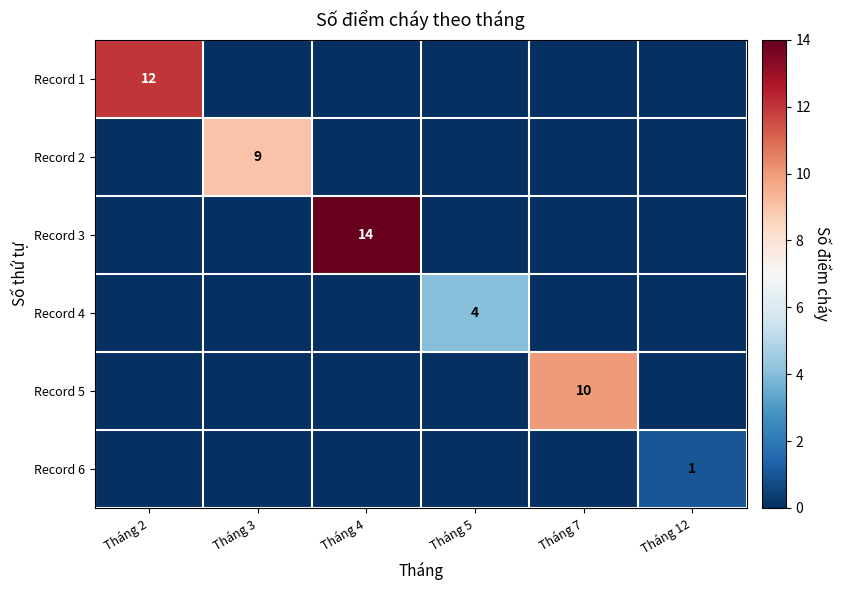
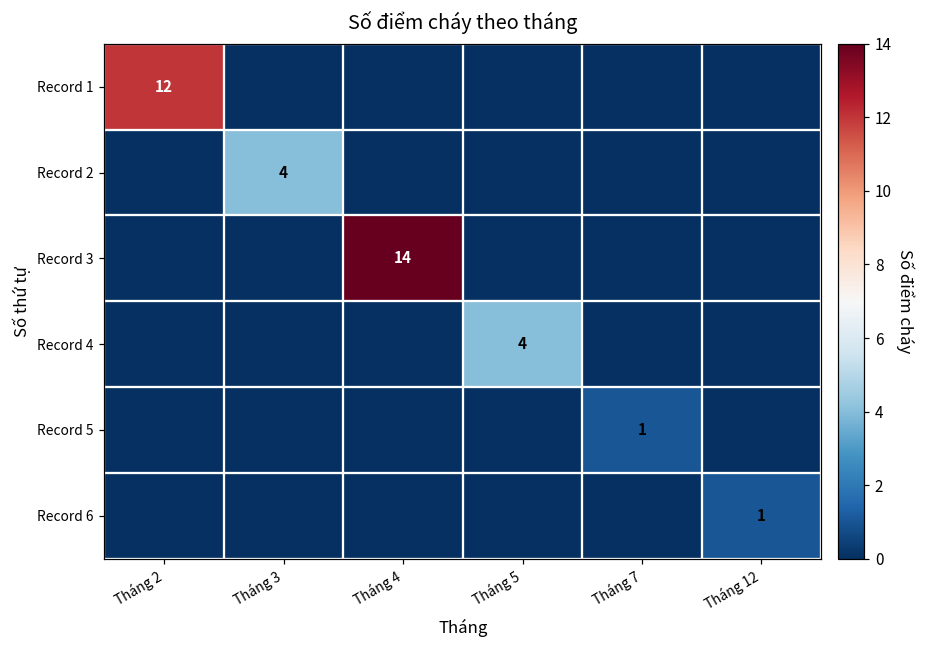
Record 2, Tháng 3: 9 -> 4
Record 5, Tháng 7: 10 -> 1
